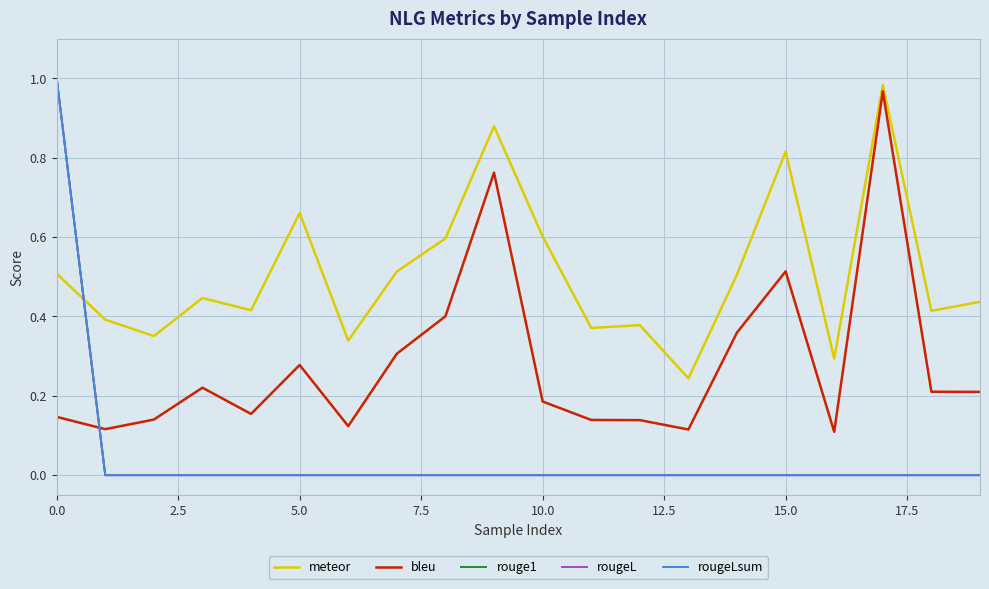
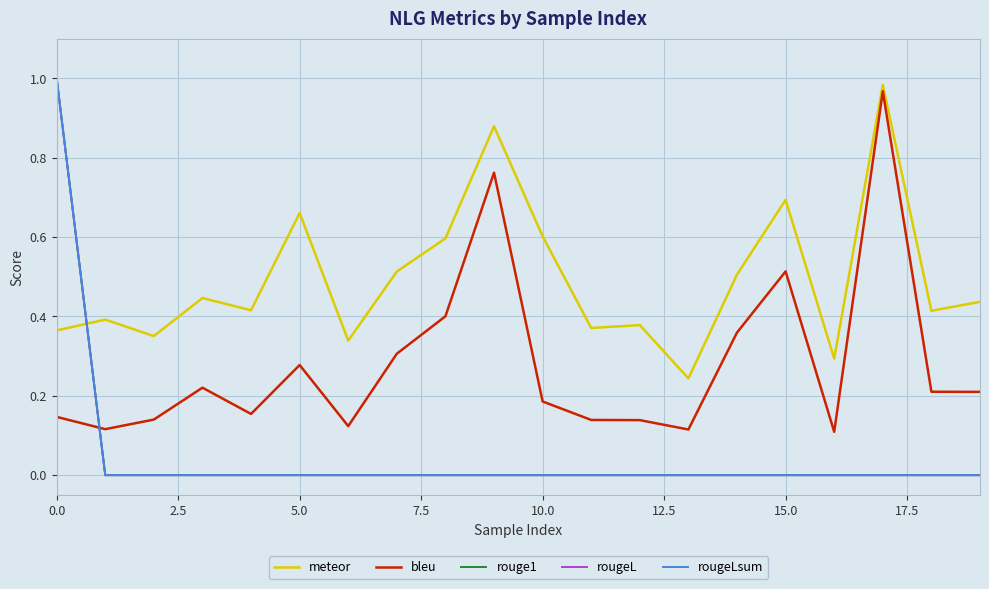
meteor, 0.0: 0.51 -> 0.36
meteor, 15.0: 0.81 -> 0.69
